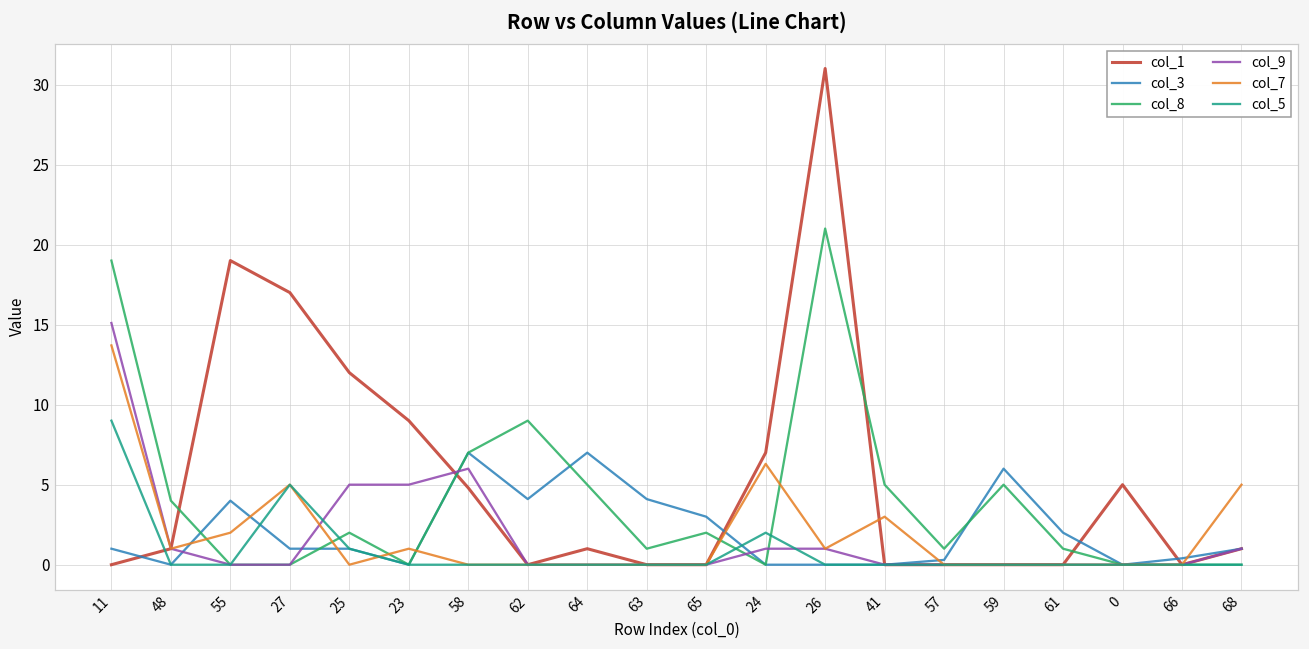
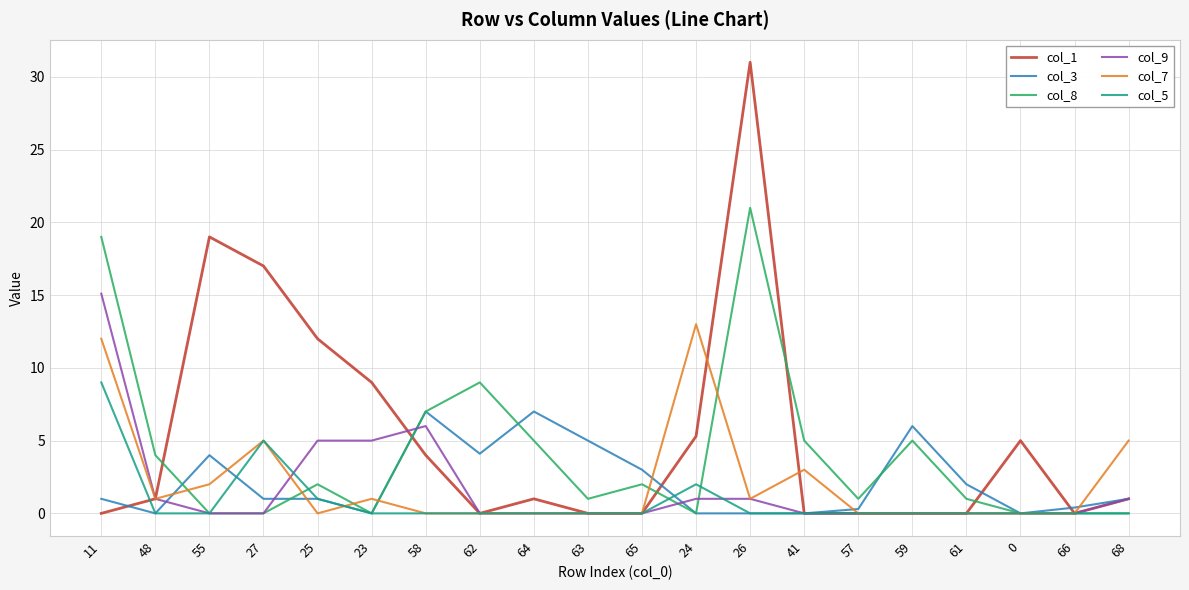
col_7, 11: 13.7 -> 12.0
col_1, 58: 4.8 -> 4.0
col_3, 63: 4.1 -> 5.0
col_1, 24: 7.0 -> 5.3
col_7, 24: 6.3 -> 13.0
